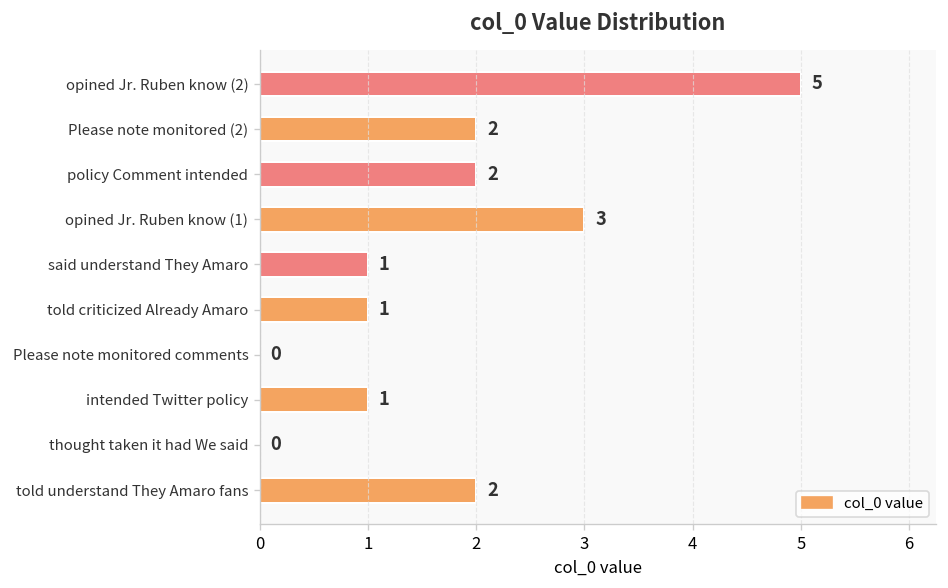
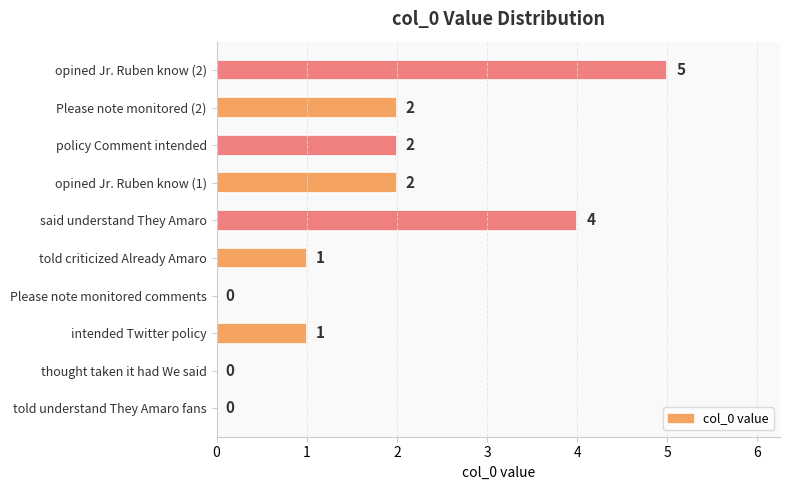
opined Jr. Ruben know (1): 3 -> 2
said understand They Amaro: 1 -> 4
told understand They Amaro fans: 2 -> 0
